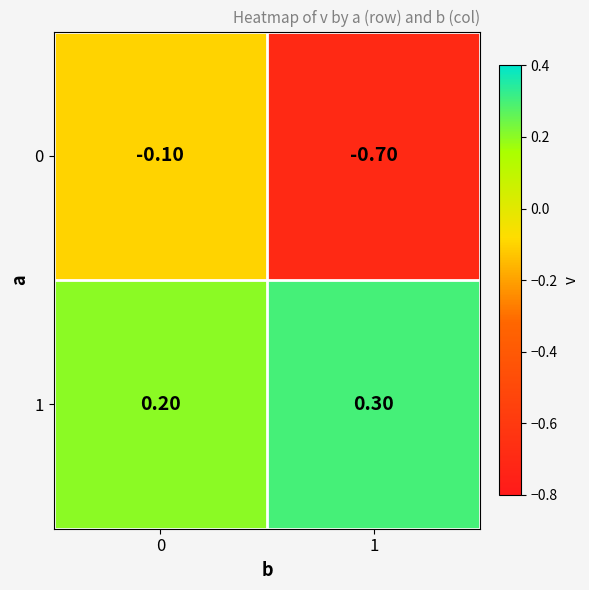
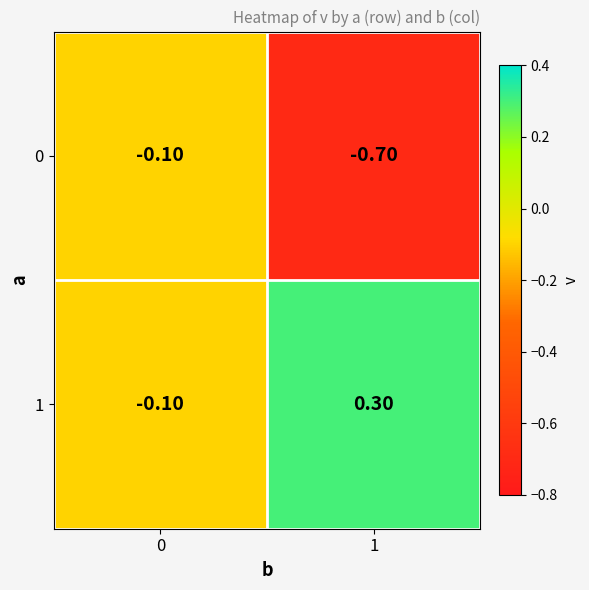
1, 0: 0.20 -> -0.10
